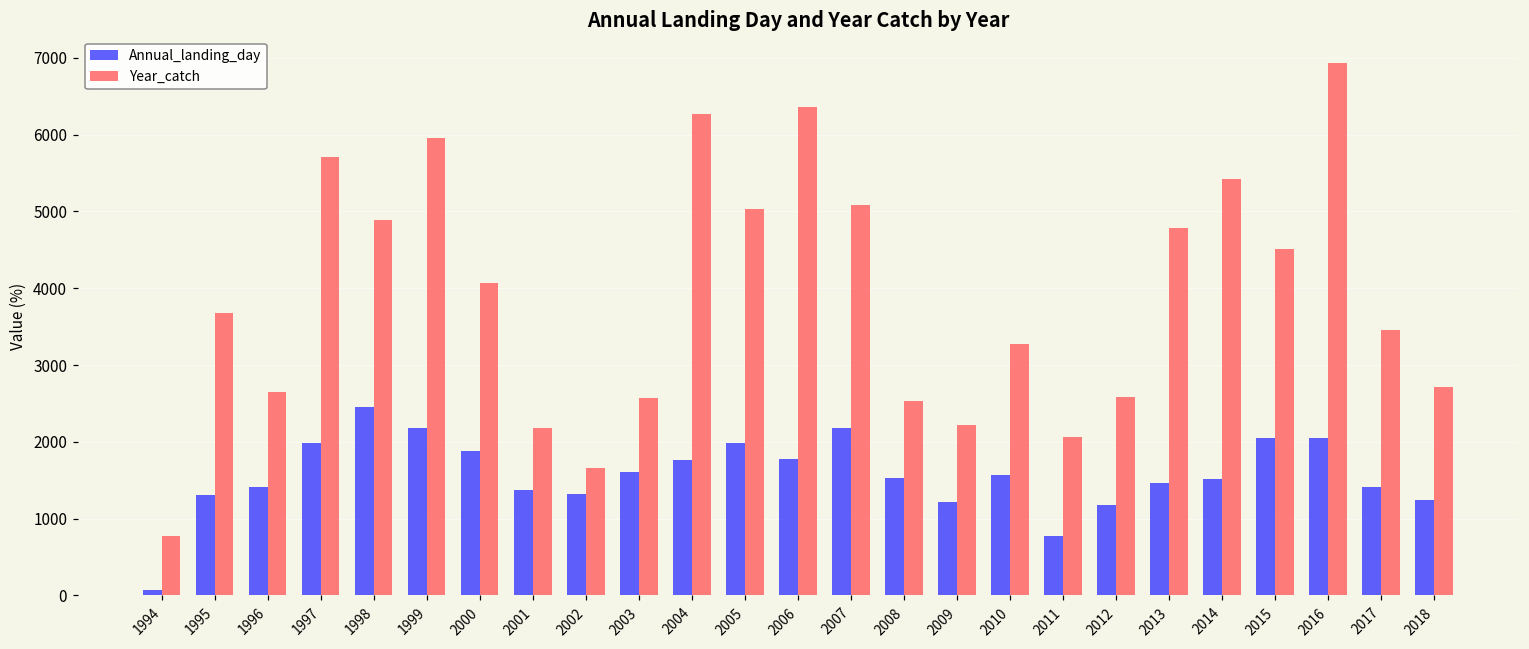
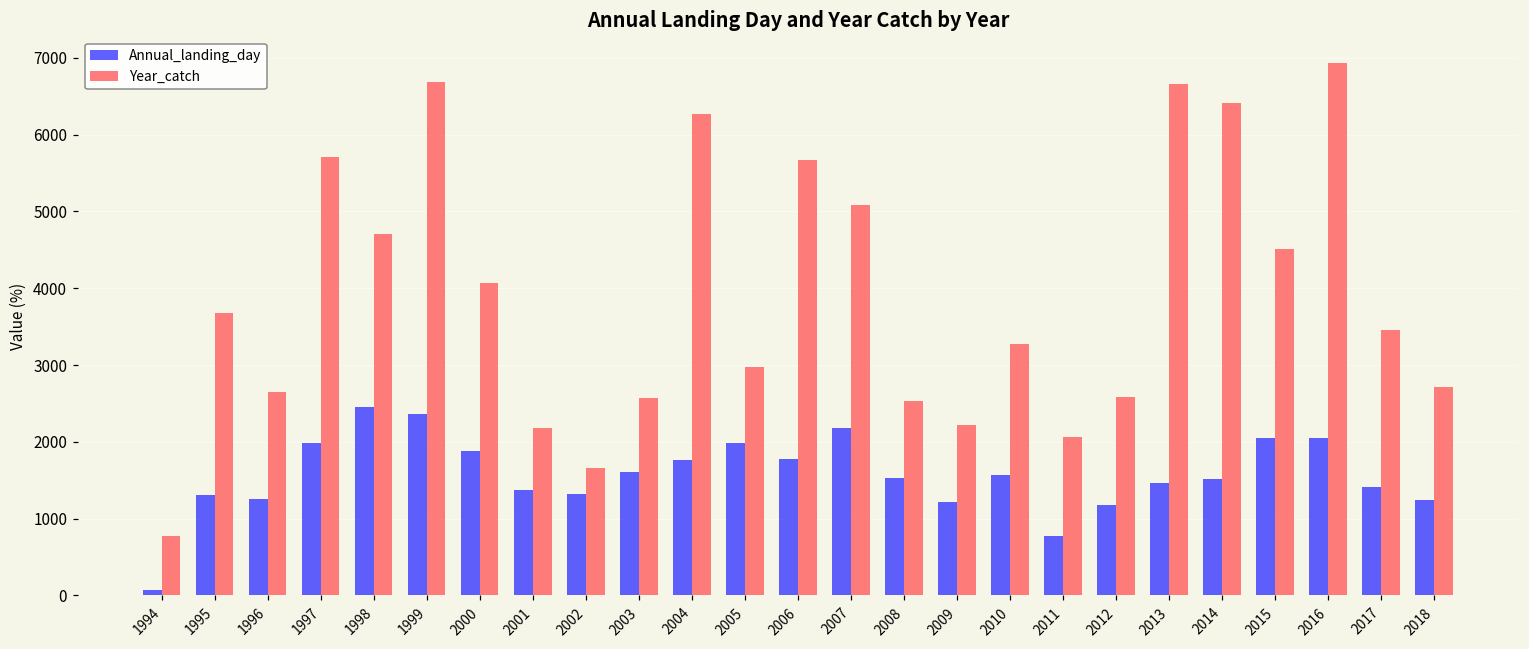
Annual_landing_day, 1996: 1400 -> 1300
Year_catch, 1998: 4900 -> 4700
Annual_landing_day, 1999: 2200 -> 2400
Year_catch, 1999: 6000 -> 6700
Year_catch, 2005: 5000 -> 3000
Year_catch, 2006: 6400 -> 5700
Year_catch, 2013: 4800 -> 6700
Year_catch, 2014: 5400 -> 6400
